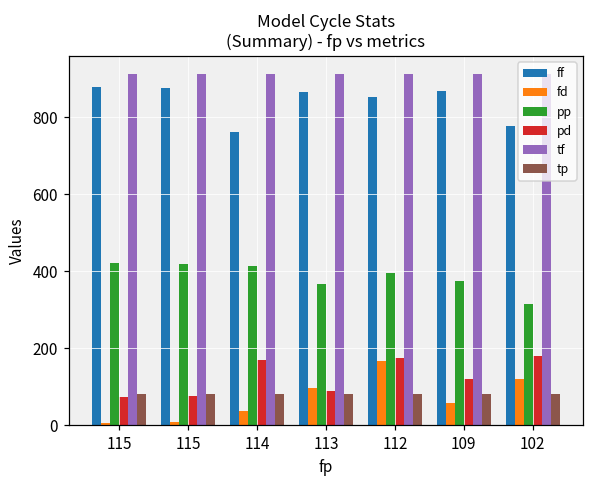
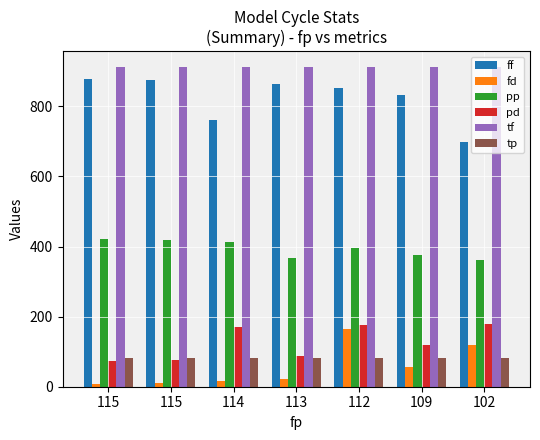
fd, 114: 40 -> 20
fd, 113: 100 -> 20
ff, 109: 870 -> 830
ff, 102: 780 -> 700
pp, 102: 320 -> 360
